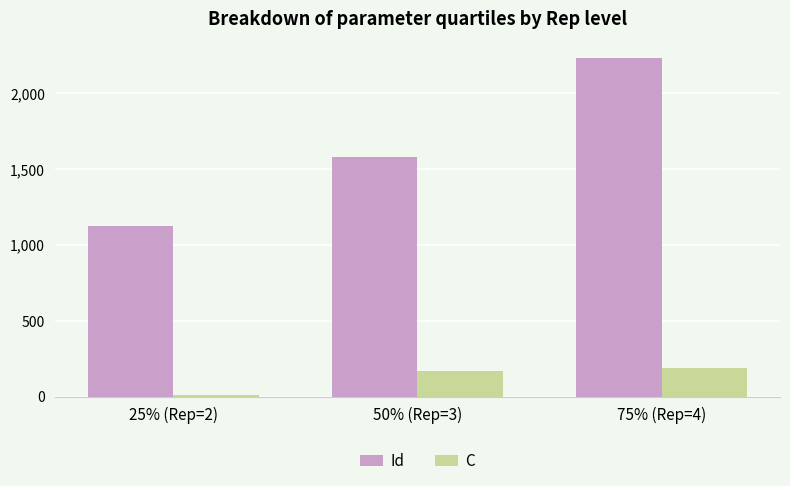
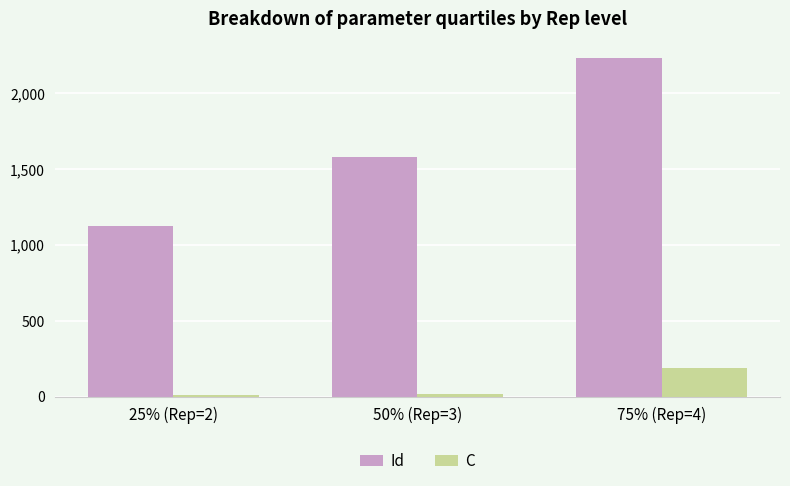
C, 50% (Rep=3): 170 -> 20
